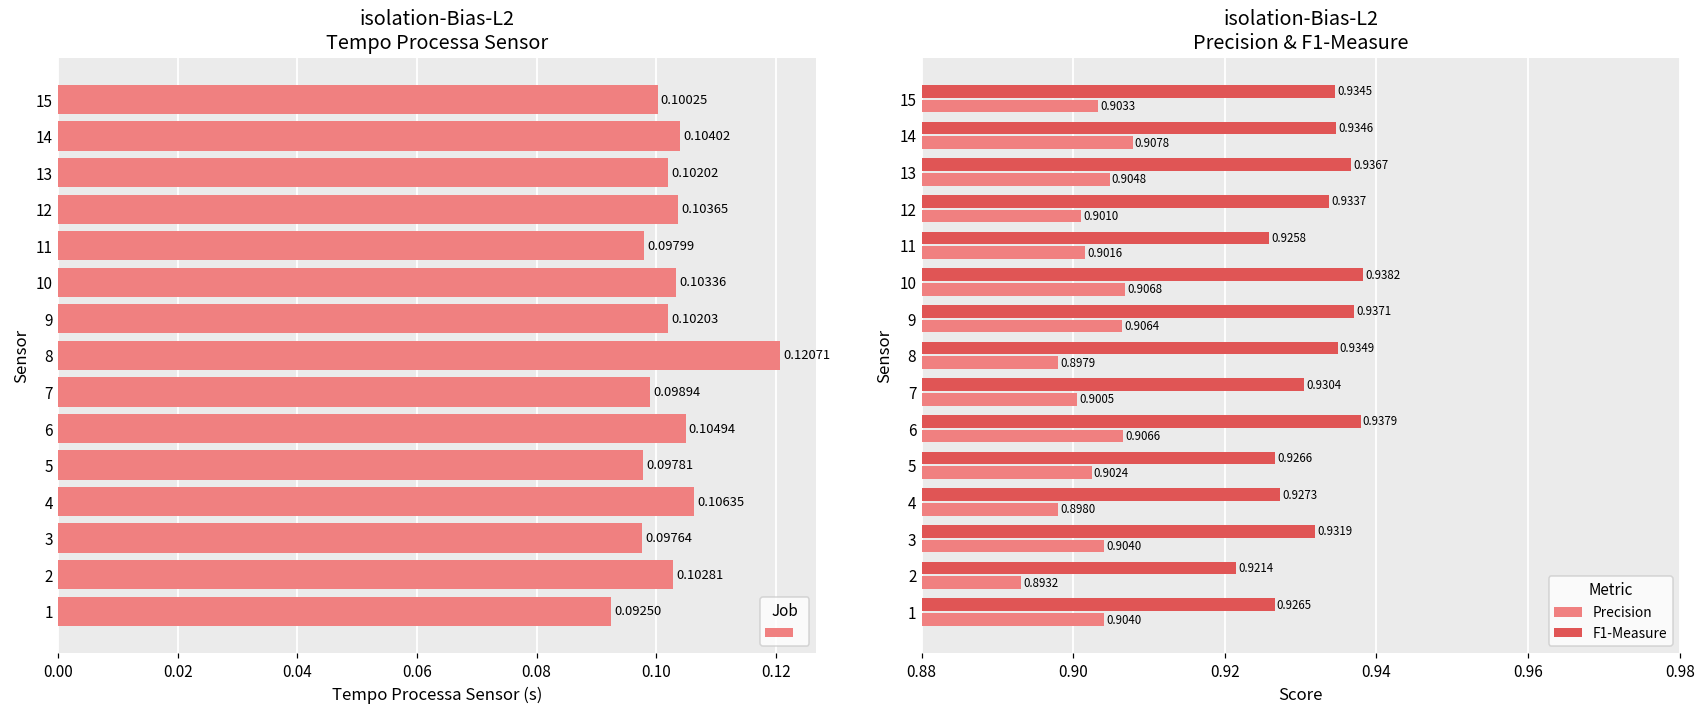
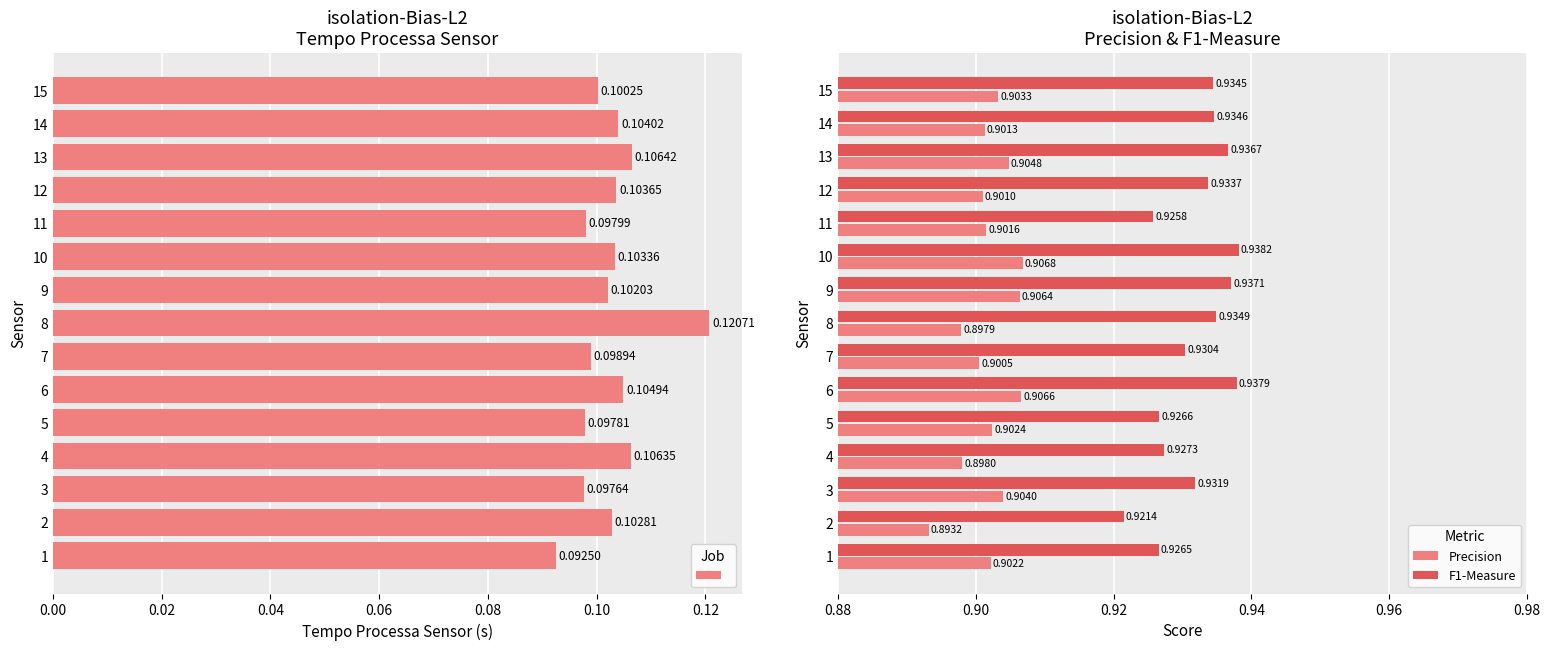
isolation-Bias-L2 Tempo Processa Sensor, 13: 0.10202 -> 0.10642
isolation-Bias-L2 Precision & F1-Measure, Precision, 14: 0.9078 -> 0.9013
isolation-Bias-L2 Precision & F1-Measure, Precision, 1: 0.9040 -> 0.9022
